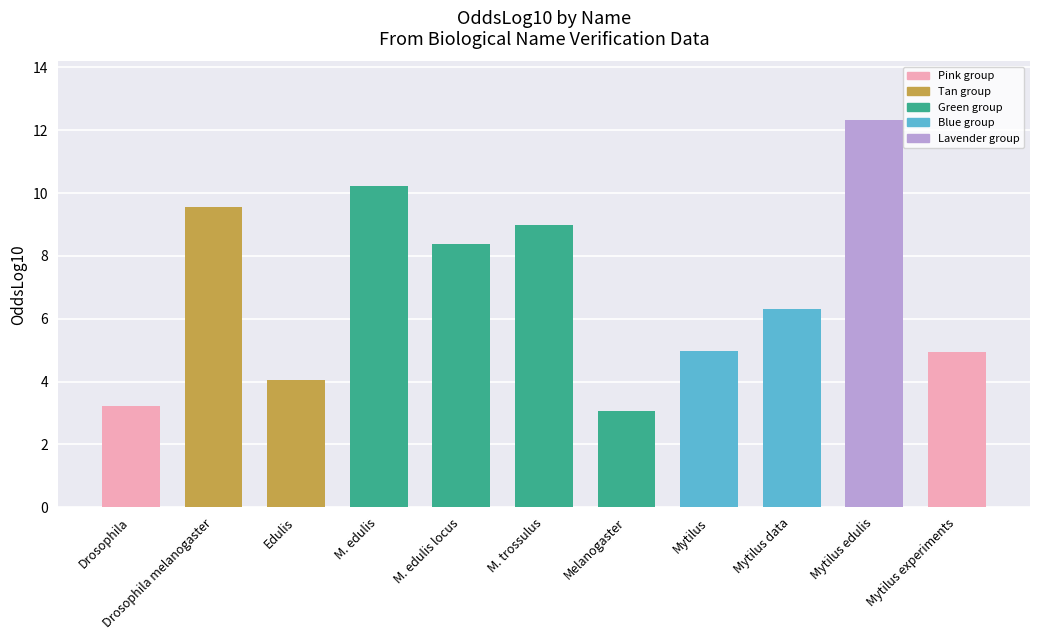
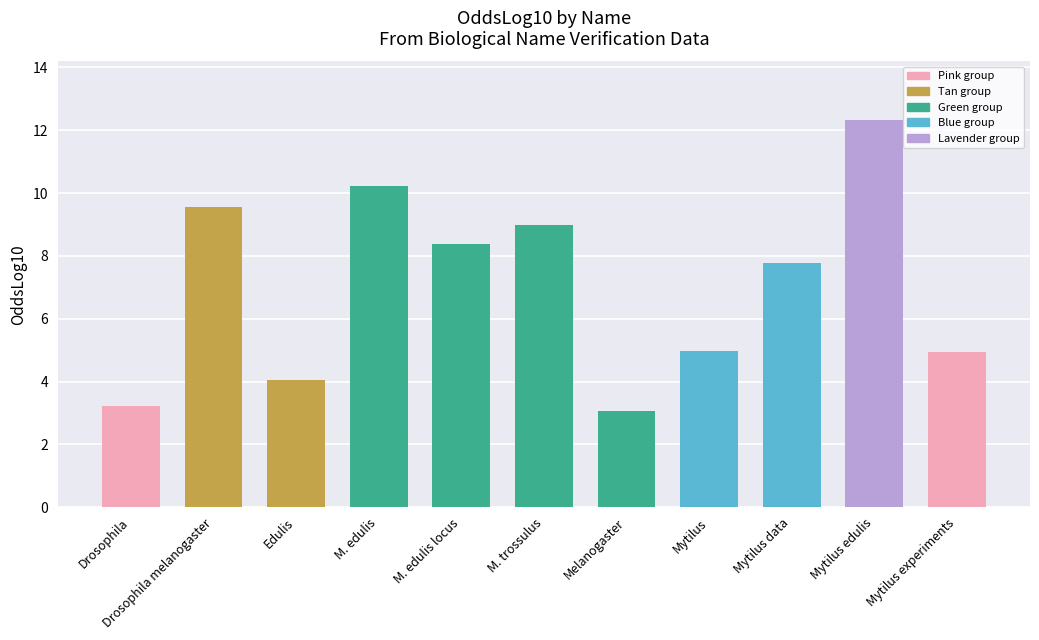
Mytilus data: 6.3 -> 7.8
